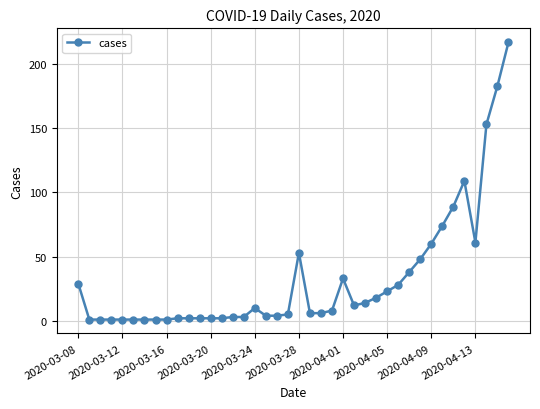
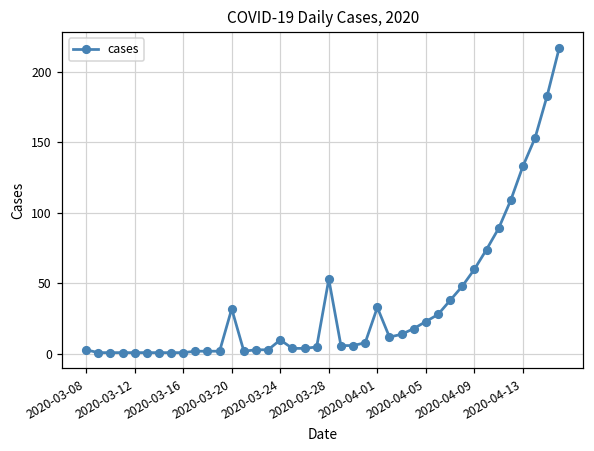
2020-03-08: 29 -> 3
2020-03-20: 2 -> 32
2020-04-13: 61 -> 133
